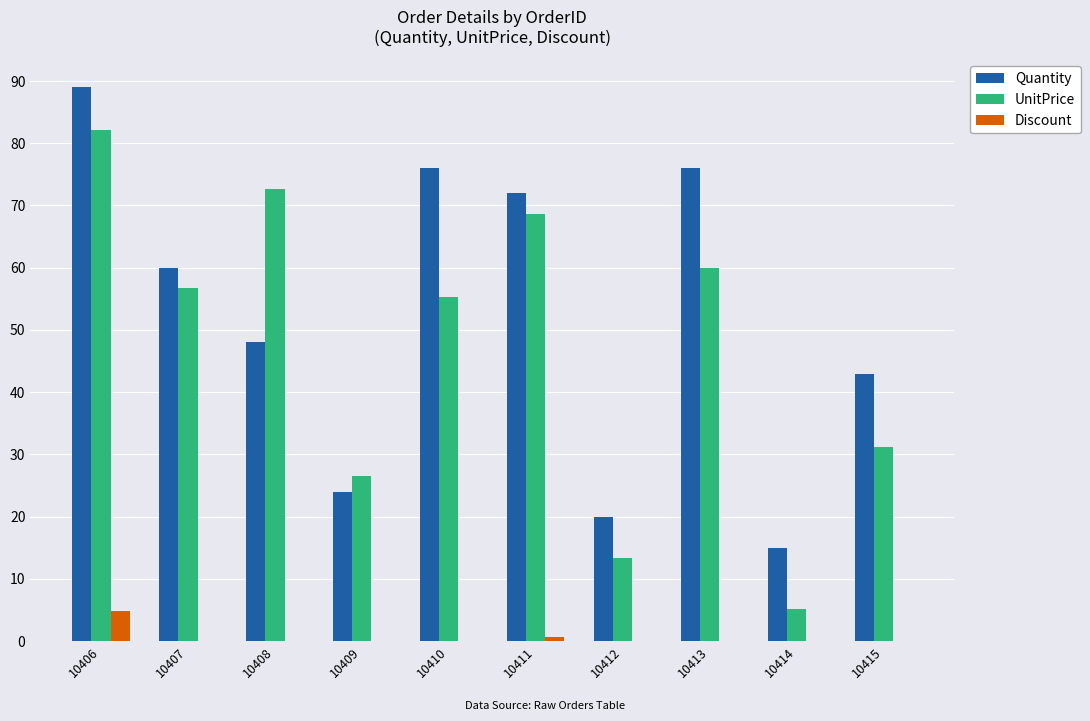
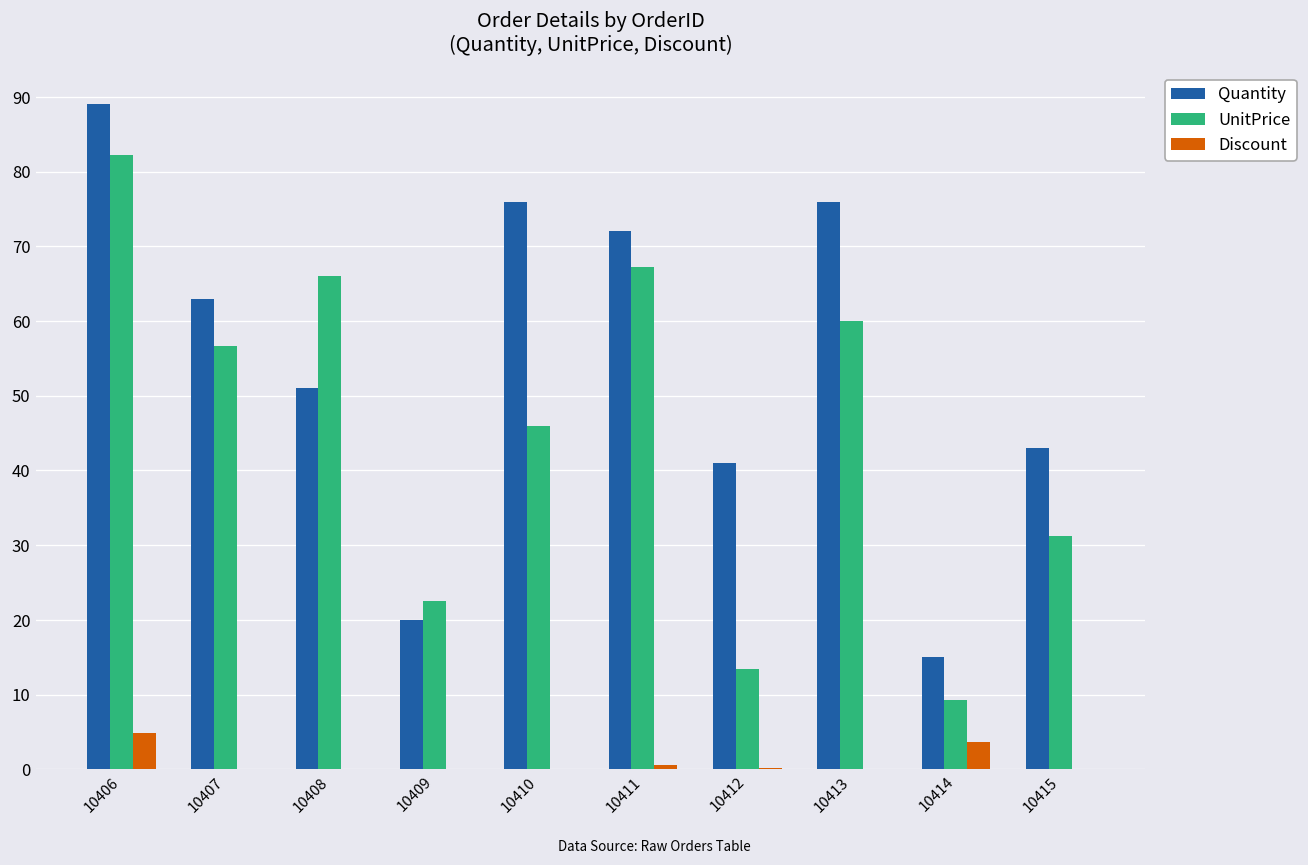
Quantity, 10407: 60 -> 63
Quantity, 10408: 48 -> 51
UnitPrice, 10408: 73 -> 66
Quantity, 10409: 24 -> 20
UnitPrice, 10409: 27 -> 23
UnitPrice, 10410: 55 -> 46
UnitPrice, 10411: 69 -> 67
Quantity, 10412: 20 -> 41
UnitPrice, 10414: 5 -> 9
Discount, 10414: 0 -> 4
